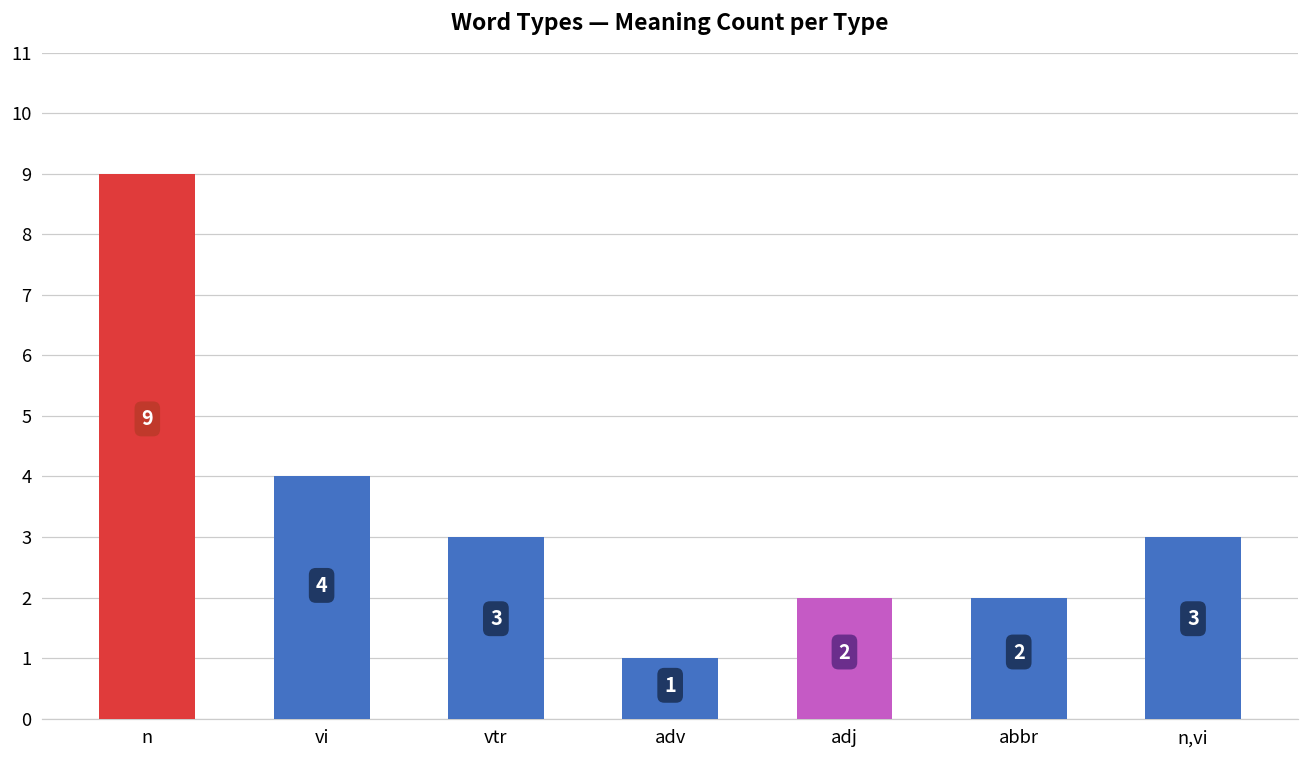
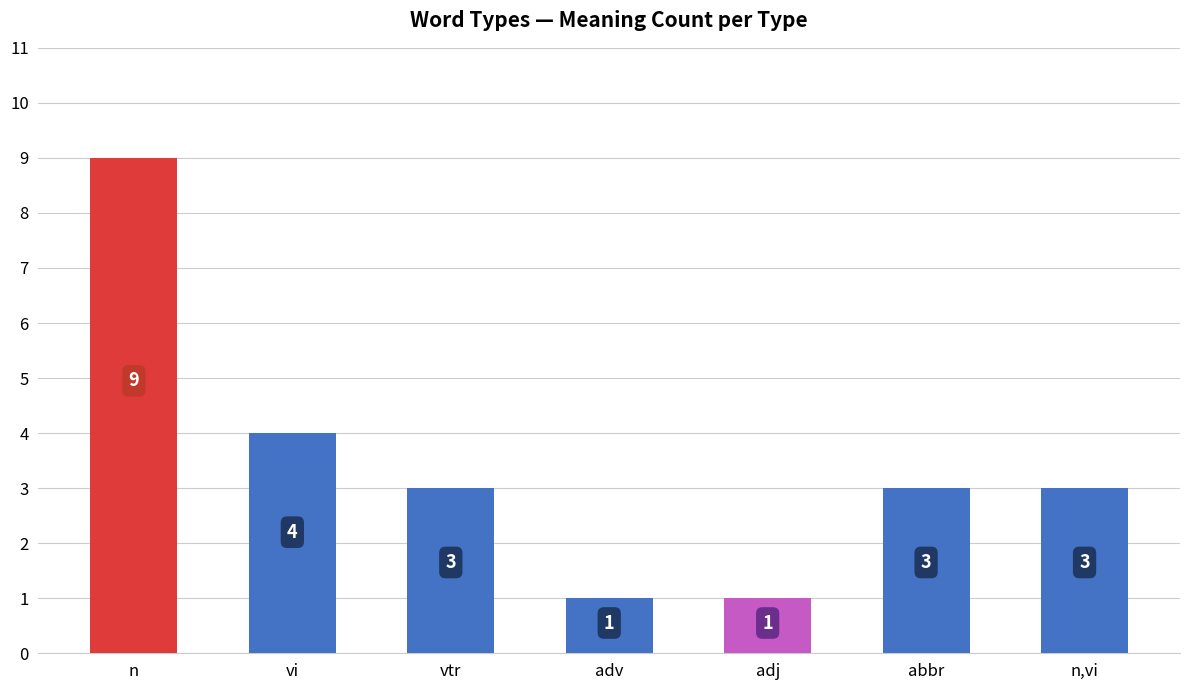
adj: 2 -> 1
abbr: 2 -> 3
